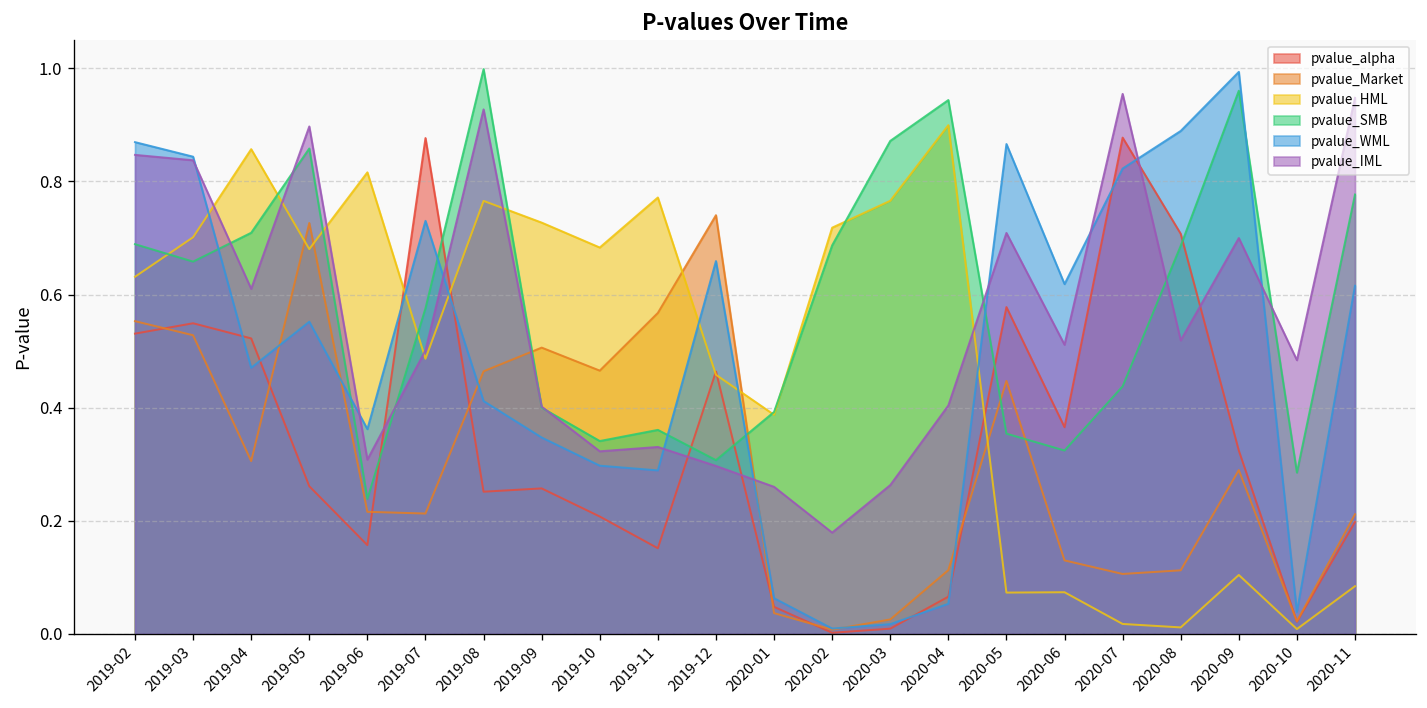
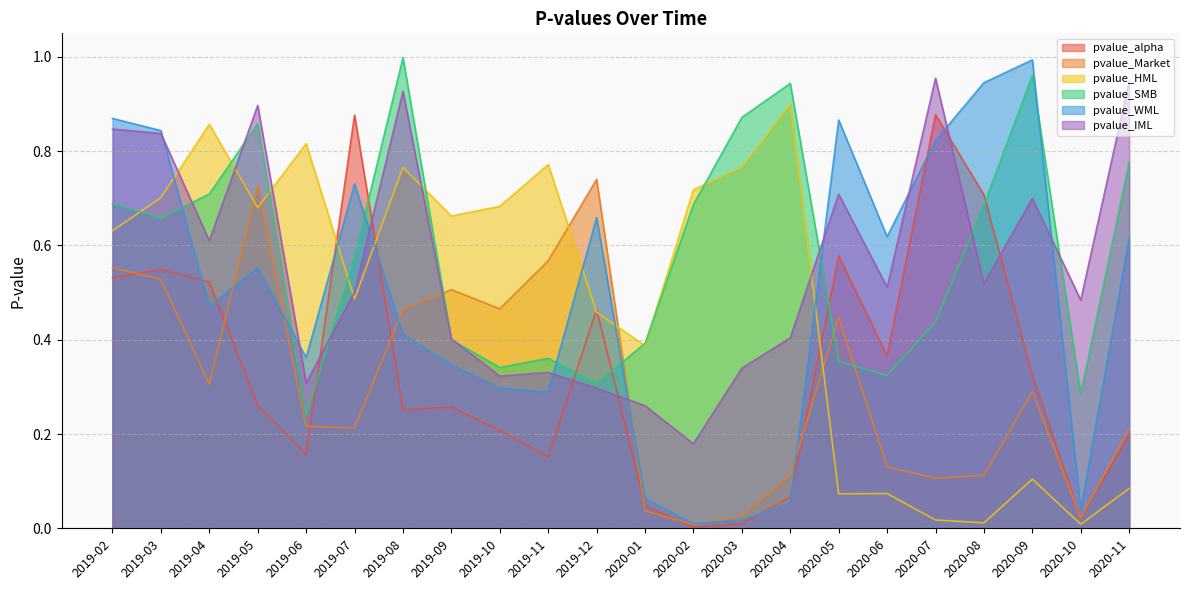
pvalue_HML, 2019-09: 0.73 -> 0.66
pvalue_IML, 2020-03: 0.26 -> 0.34
pvalue_WML, 2020-08: 0.89 -> 0.95
